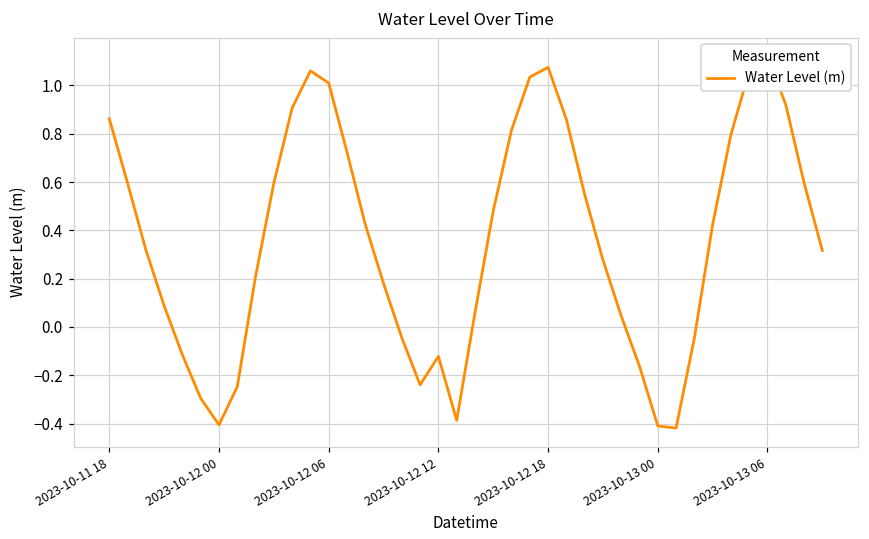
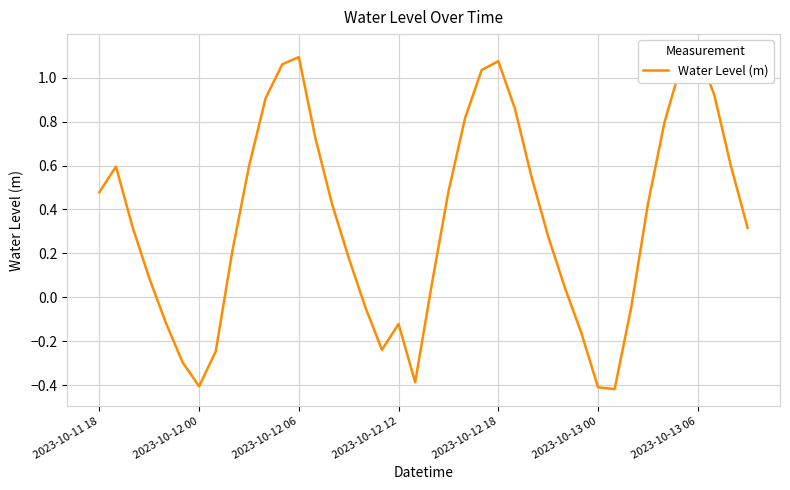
2023-10-11 18: 0.86 -> 0.48
2023-10-12 06: 1.01 -> 1.09
